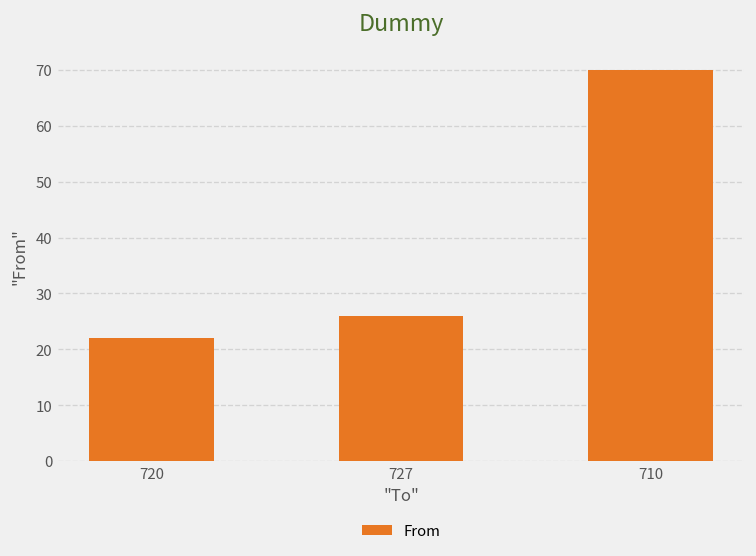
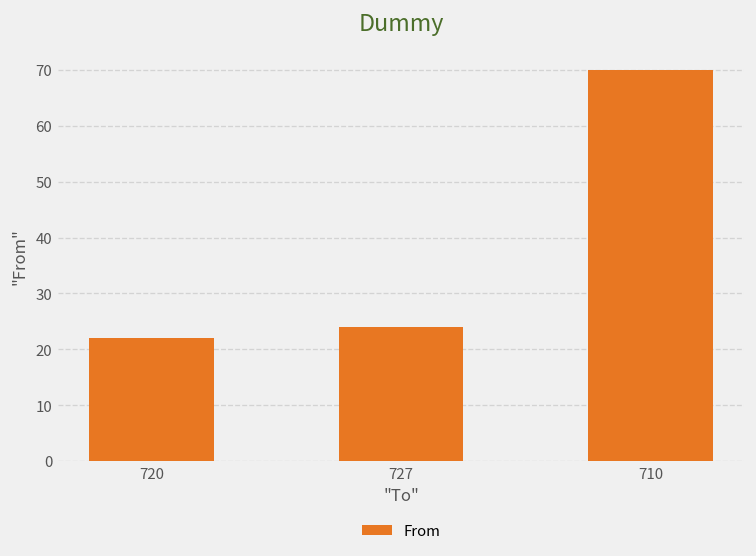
727: 26 -> 24
